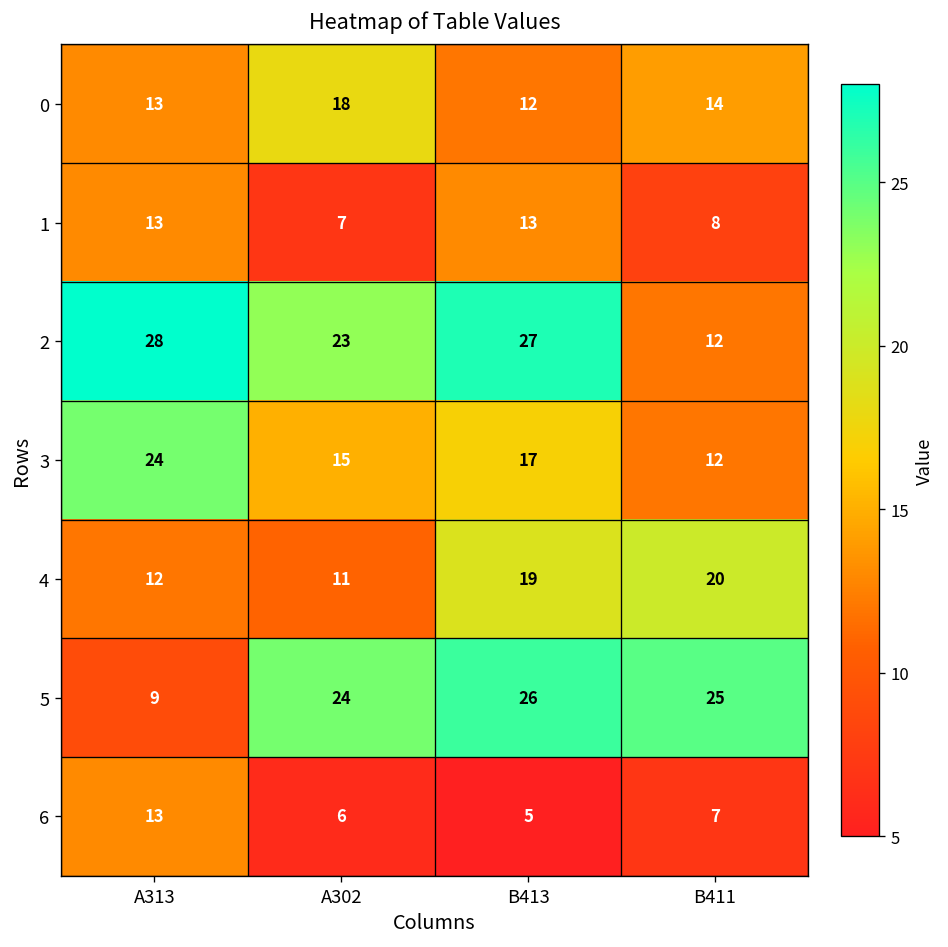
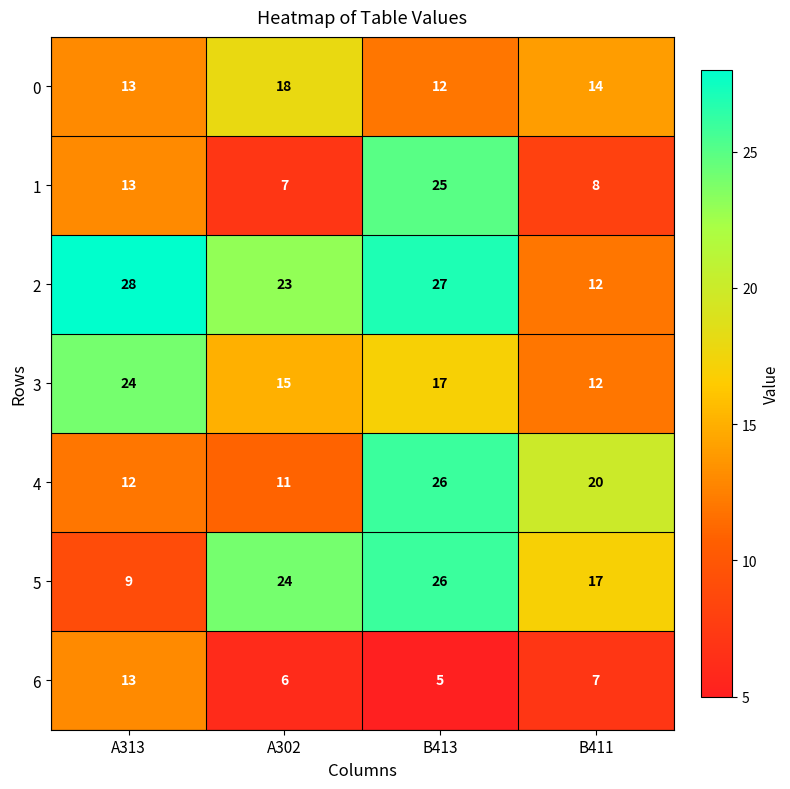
1, B413: 13 -> 25
4, B413: 19 -> 26
5, B411: 25 -> 17
